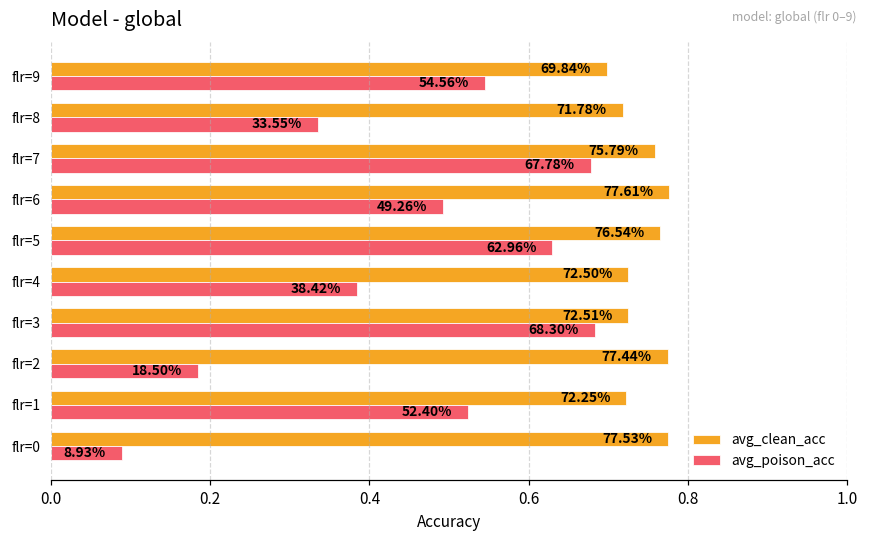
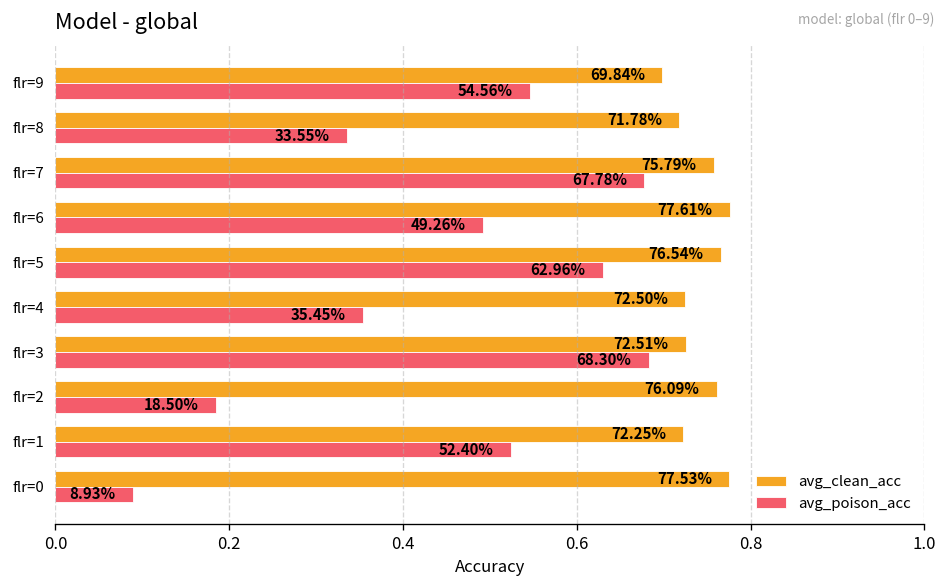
avg_poison_acc, flr=4: 38.42% -> 35.45%
avg_clean_acc, flr=2: 77.44% -> 76.09%
